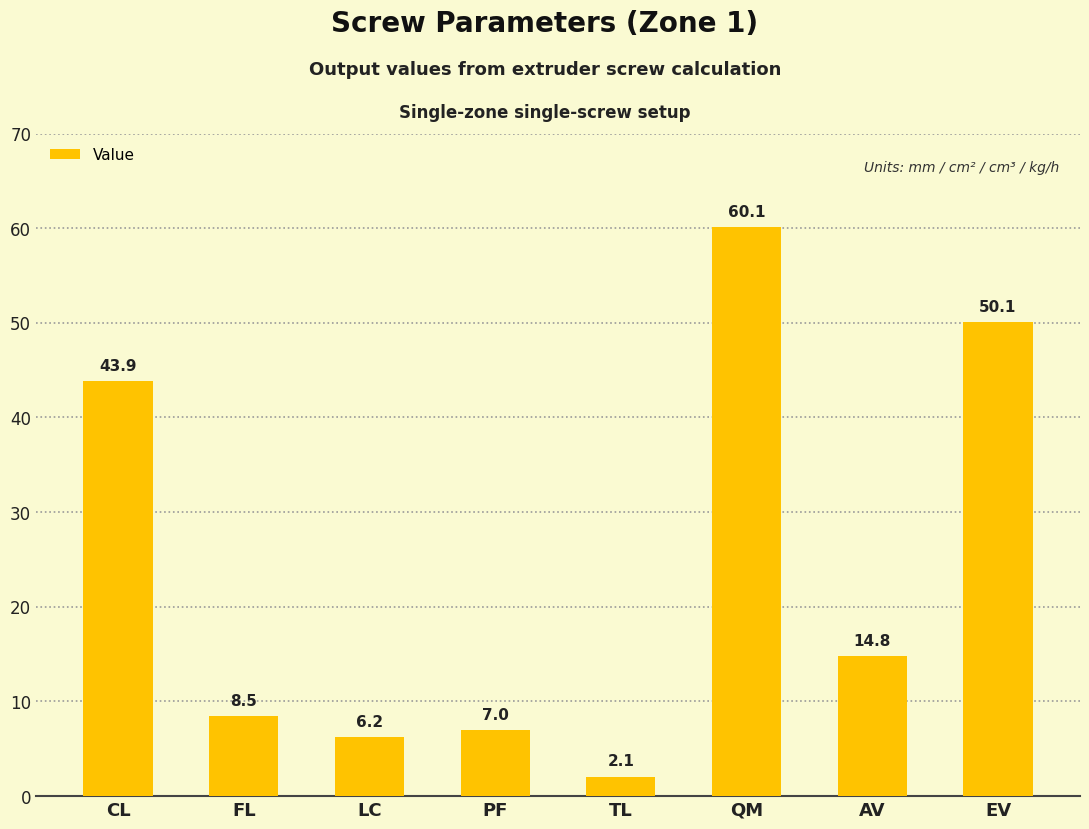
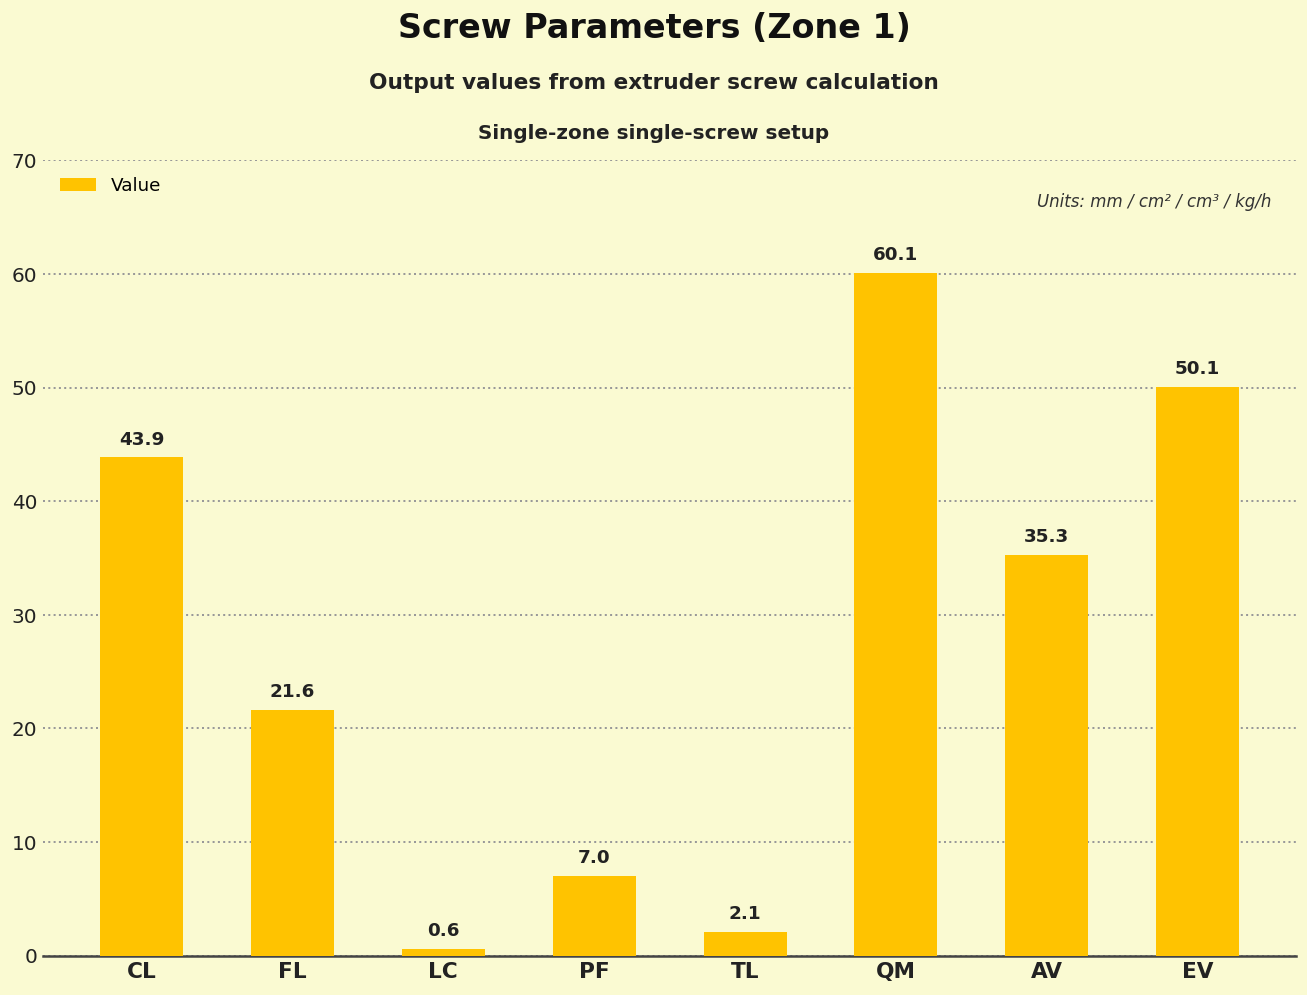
FL: 8.5 -> 21.6
LC: 6.2 -> 0.6
AV: 14.8 -> 35.3
